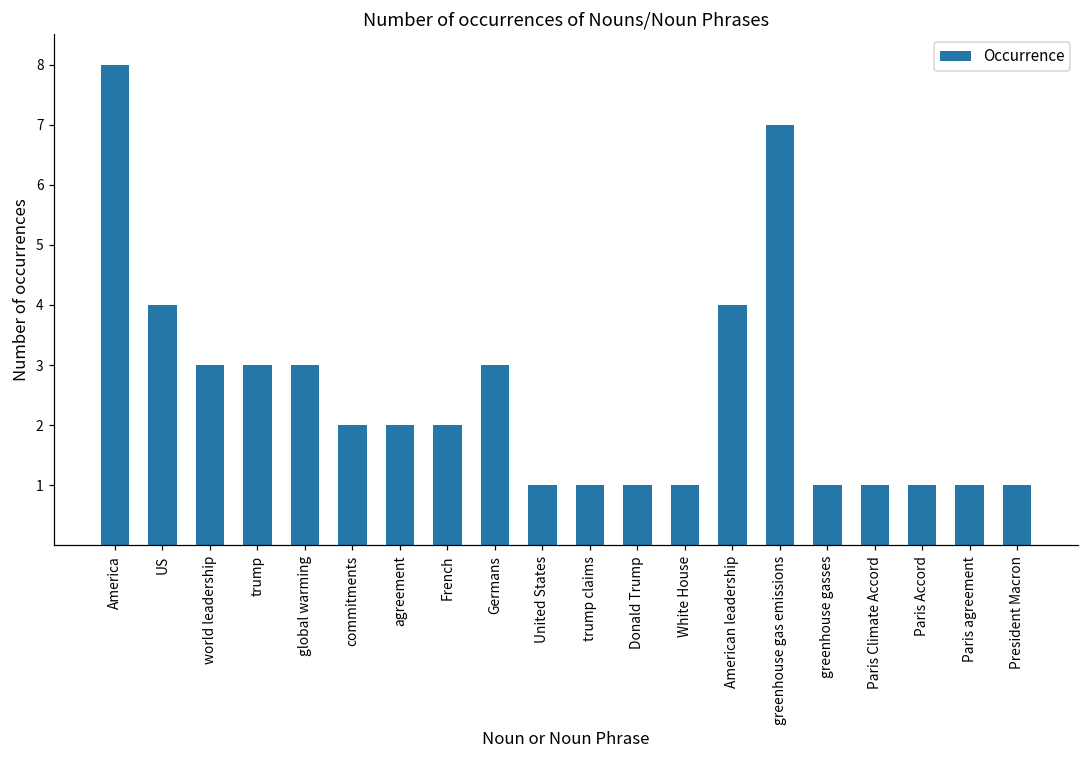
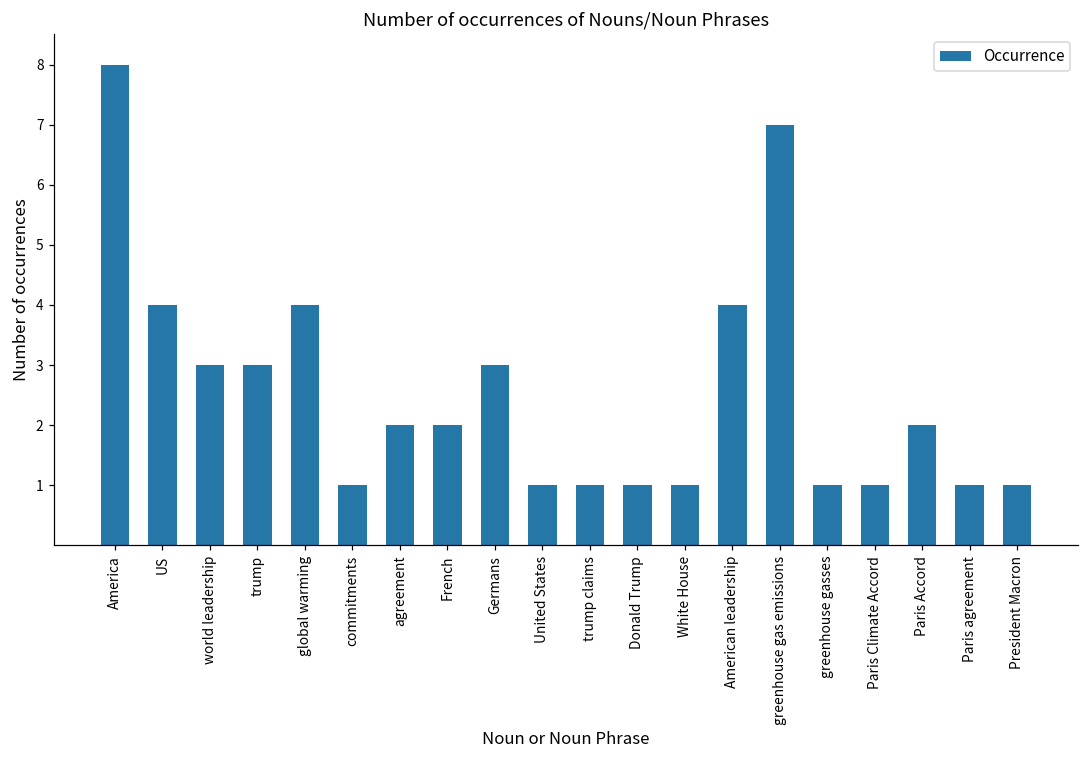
global warming: 3 -> 4
commitments: 2 -> 1
Paris Accord: 1 -> 2
